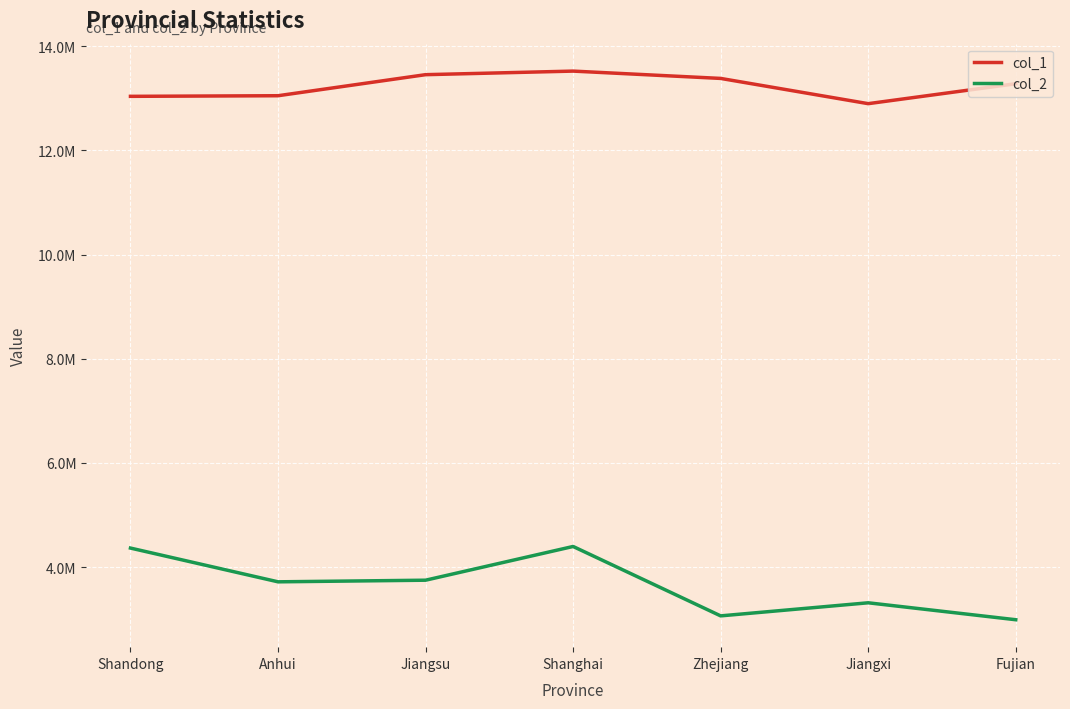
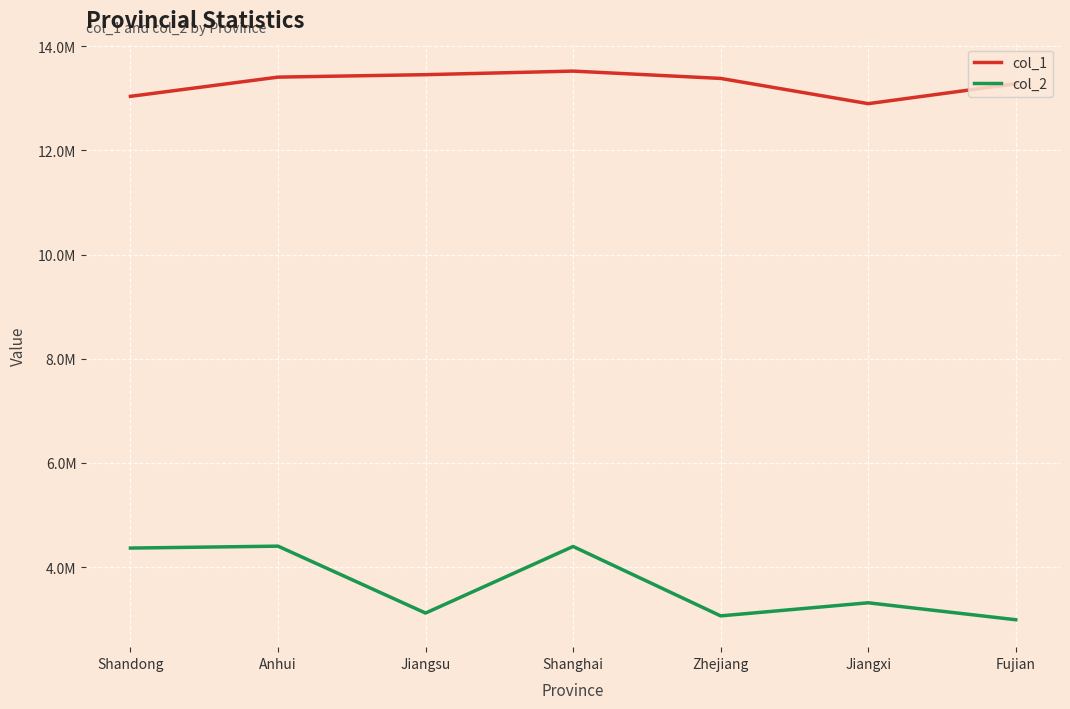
col_1, Anhui: 13100000 -> 13400000
col_2, Anhui: 3700000 -> 4400000
col_2, Jiangsu: 3700000 -> 3100000
